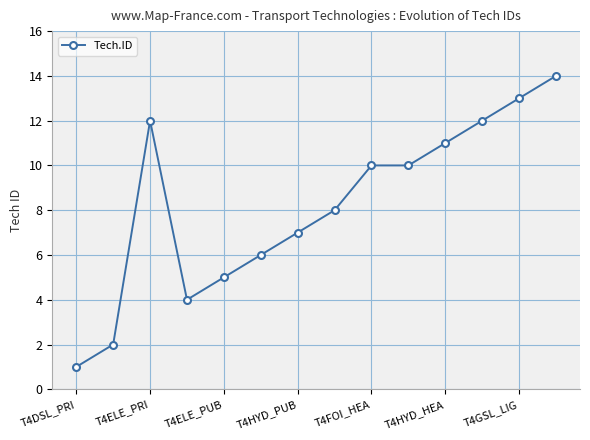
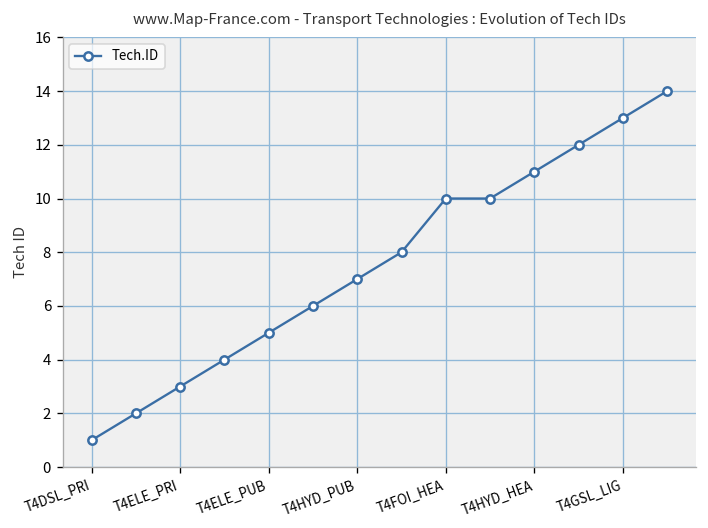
T4ELE_PRI: 12 -> 3
